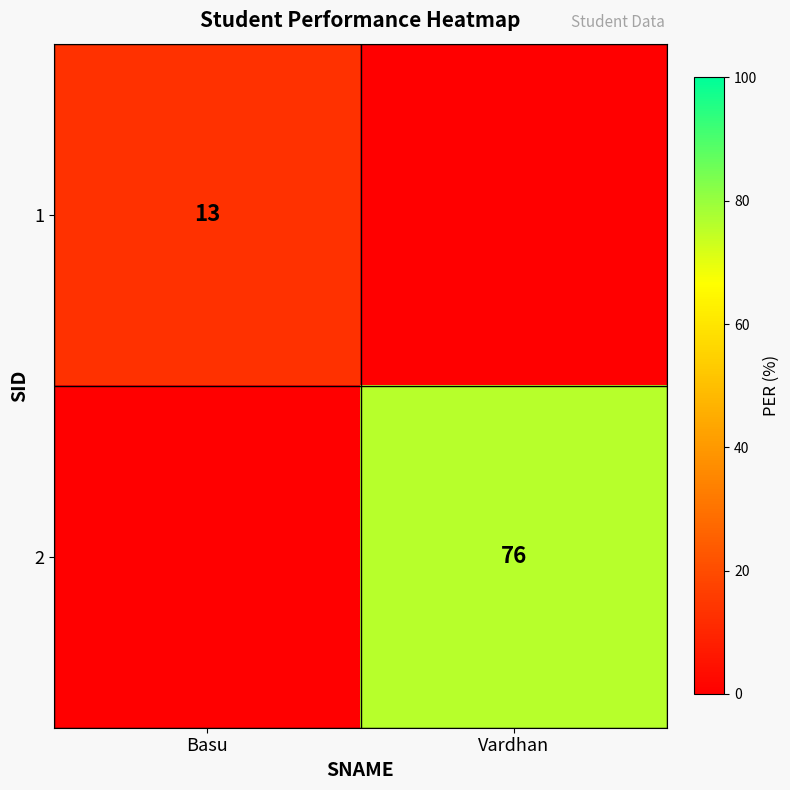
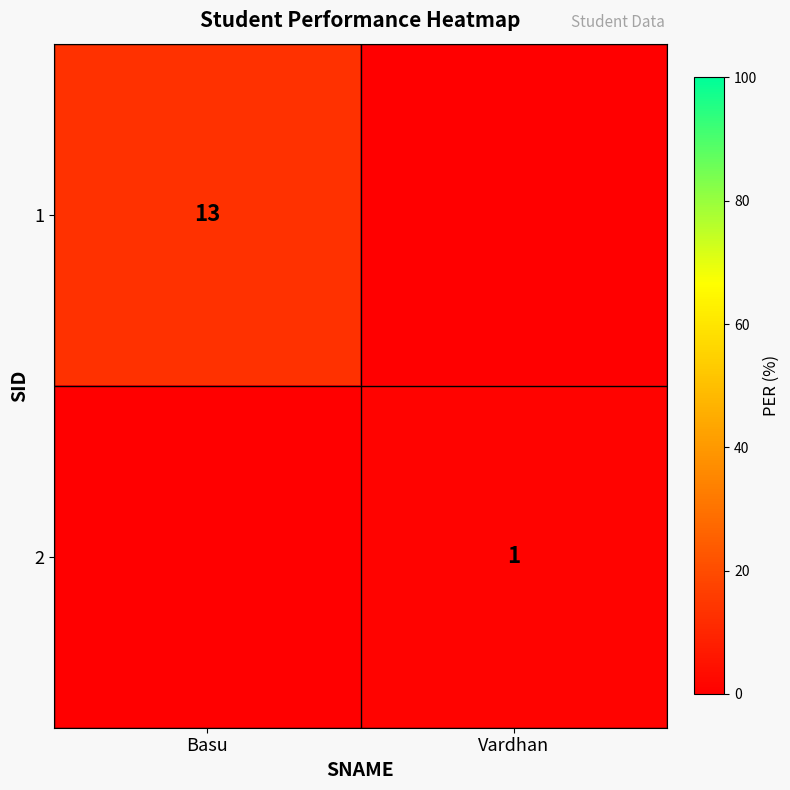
2, Vardhan: 76 -> 1
